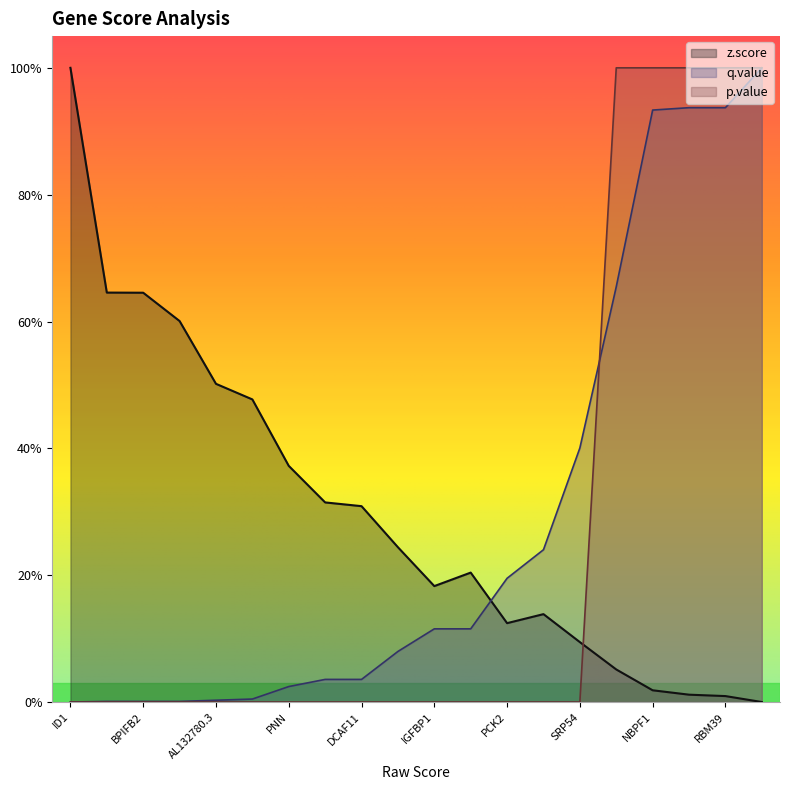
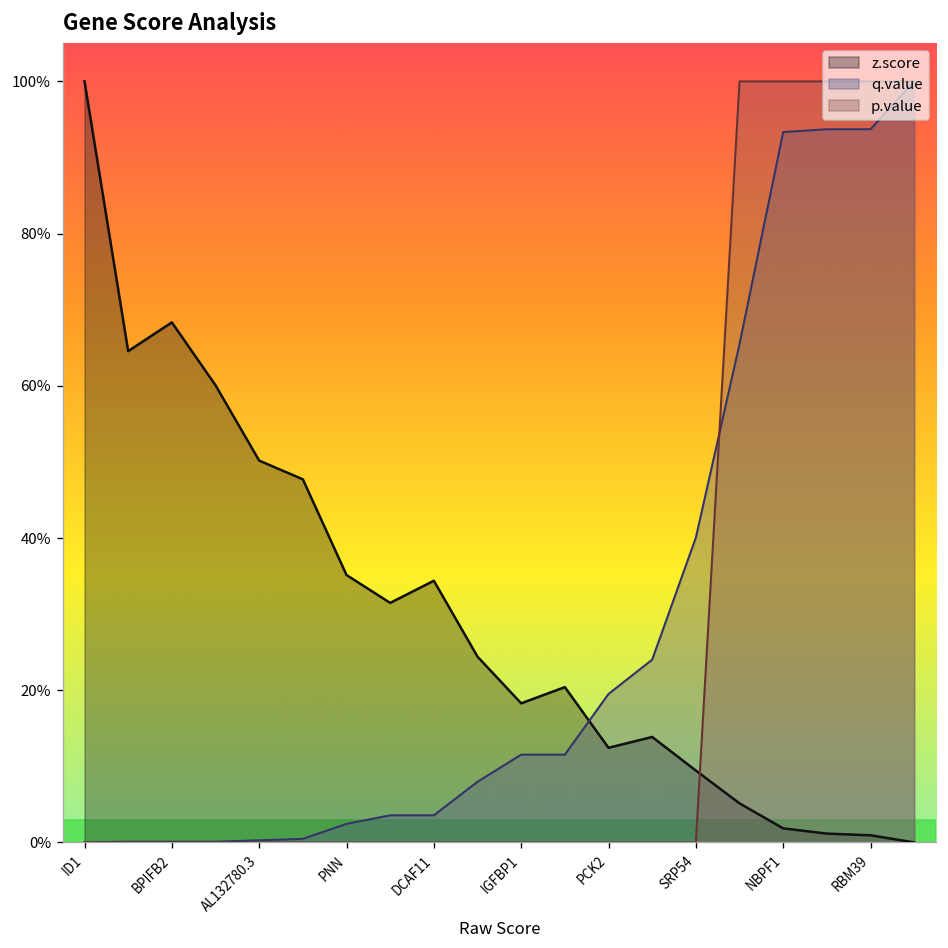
z.score, BPIFB2: 65% -> 68%
z.score, PNN: 37% -> 35%
z.score, DCAF11: 31% -> 34%
